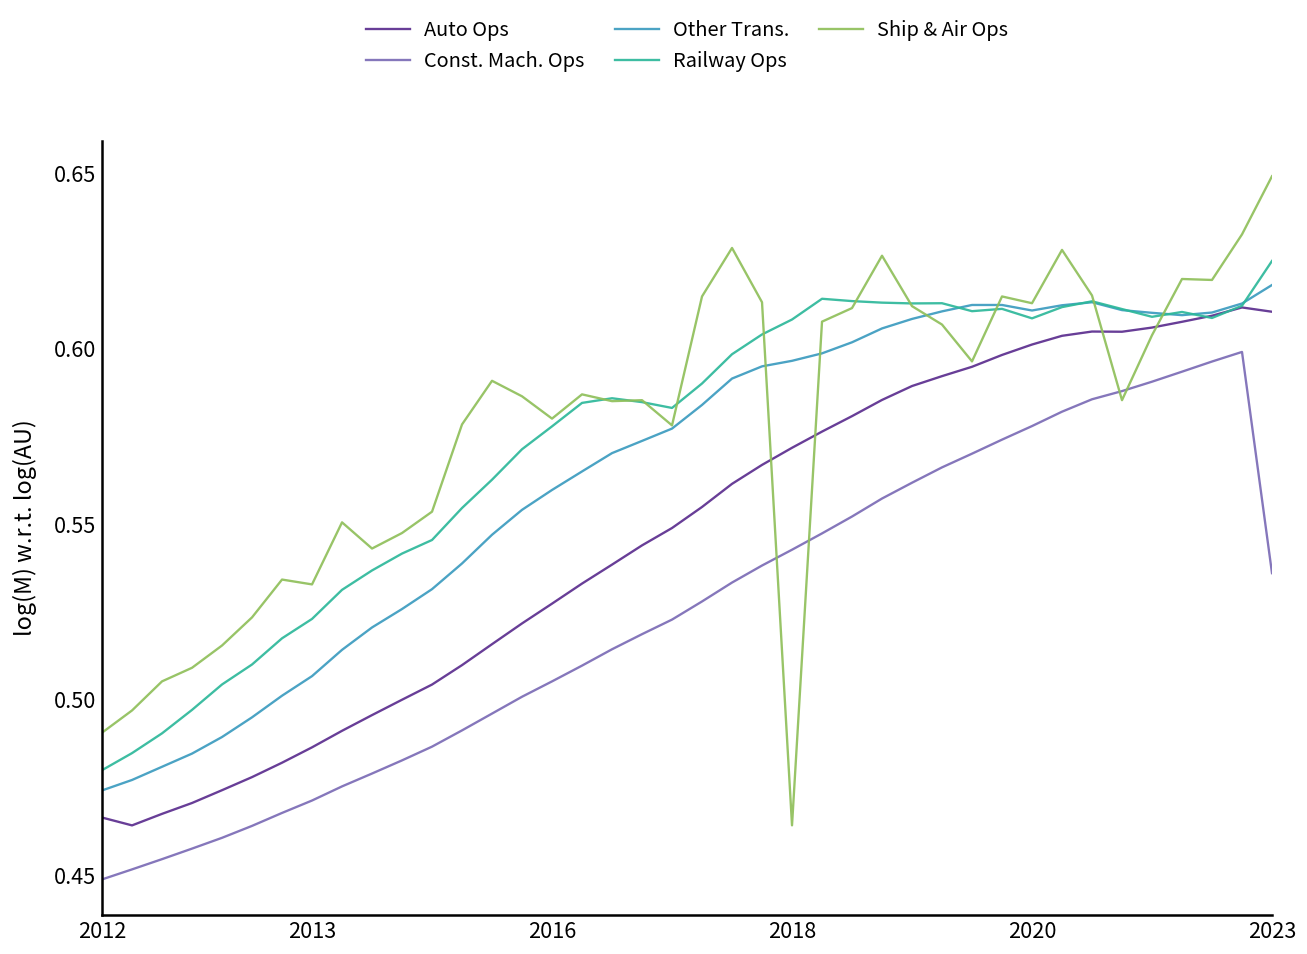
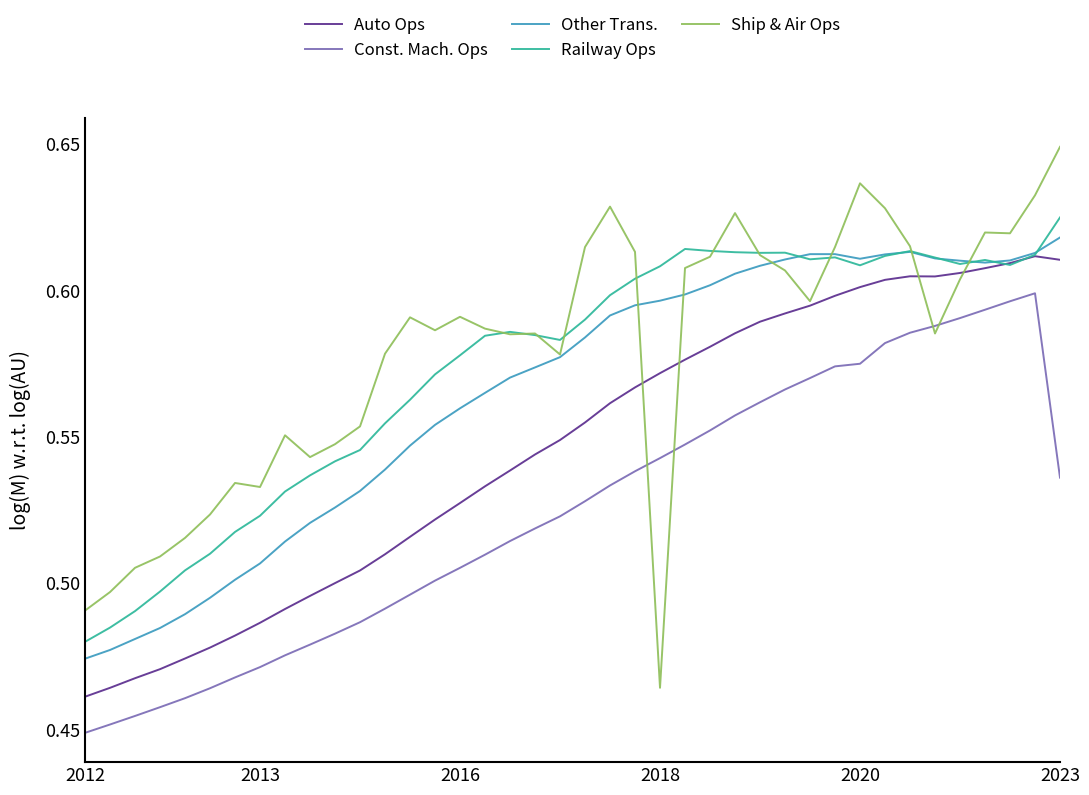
Auto Ops, 2012: 0.466 -> 0.461
Ship & Air Ops, 2016: 0.580 -> 0.591
Const. Mach. Ops, 2020: 0.578 -> 0.575
Ship & Air Ops, 2020: 0.613 -> 0.637
